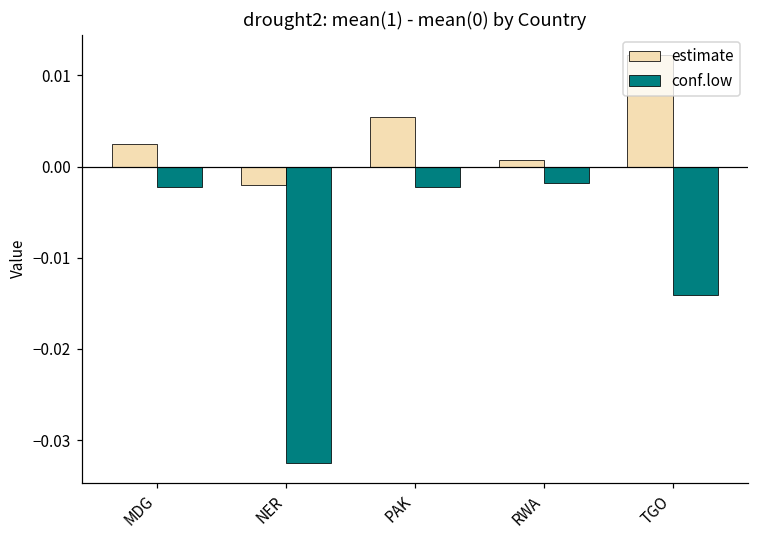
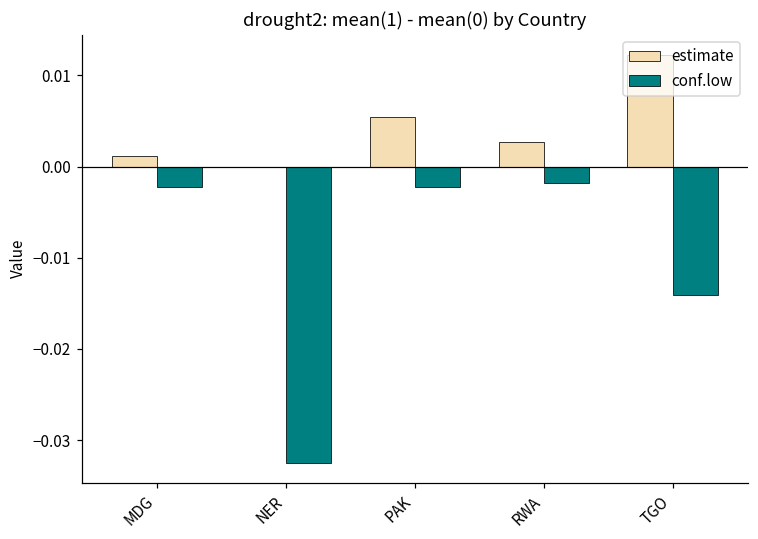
estimate, MDG: 0.002 -> 0.001
estimate, NER: -0.002 -> 0.000
estimate, RWA: 0.001 -> 0.003
